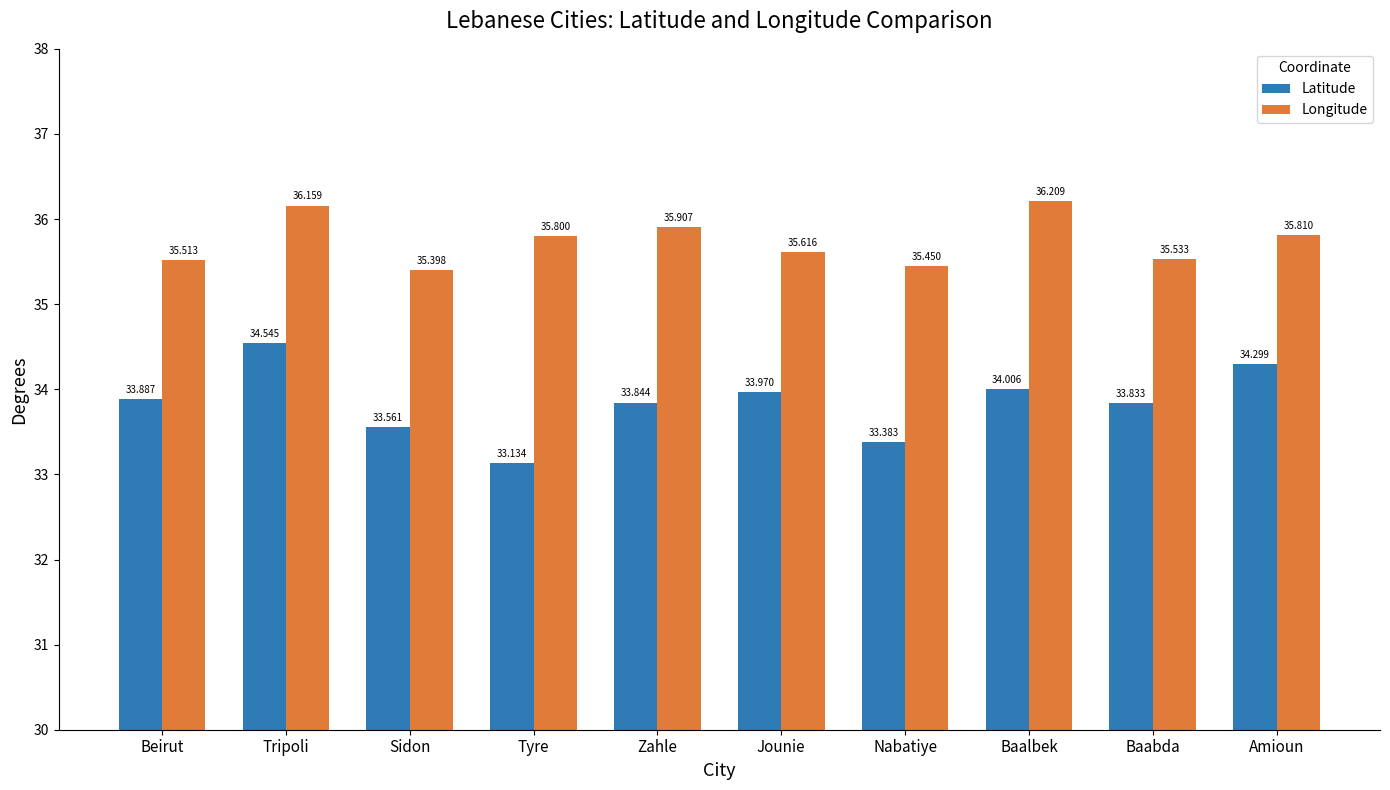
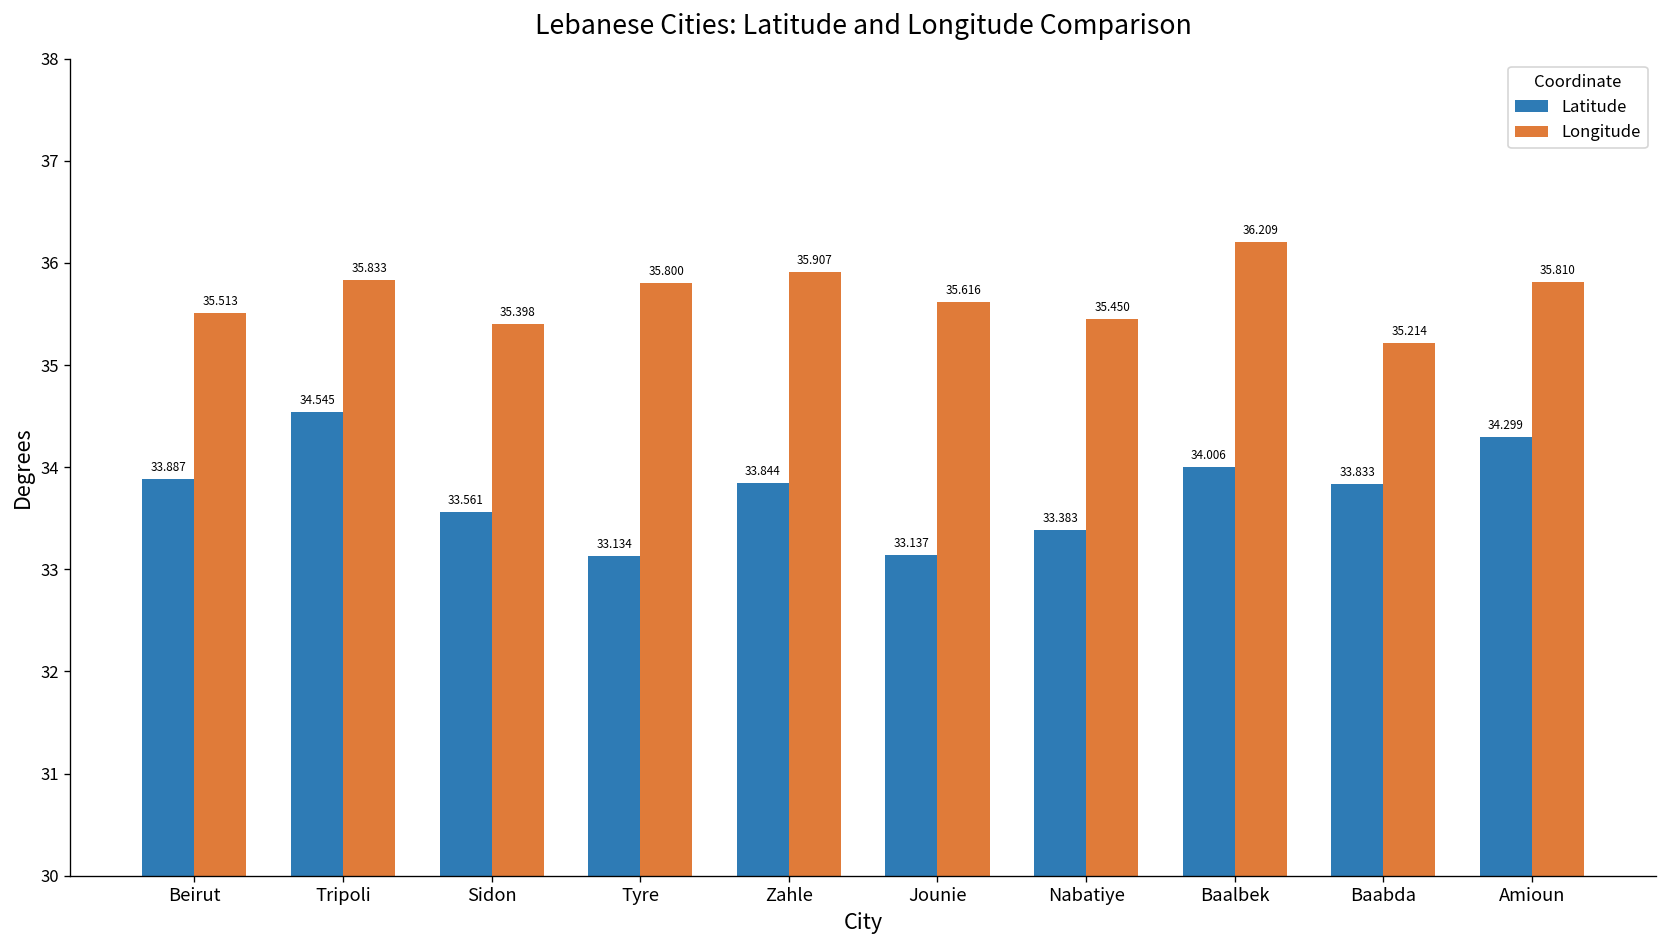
Longitude, Tripoli: 36.159 -> 35.833
Latitude, Jounie: 33.970 -> 33.137
Longitude, Baabda: 35.533 -> 35.214
